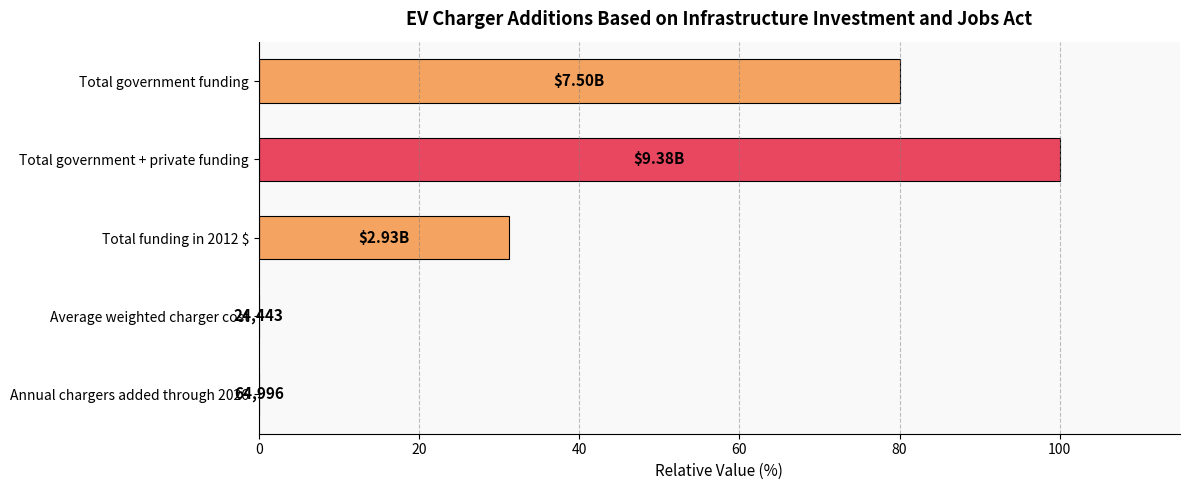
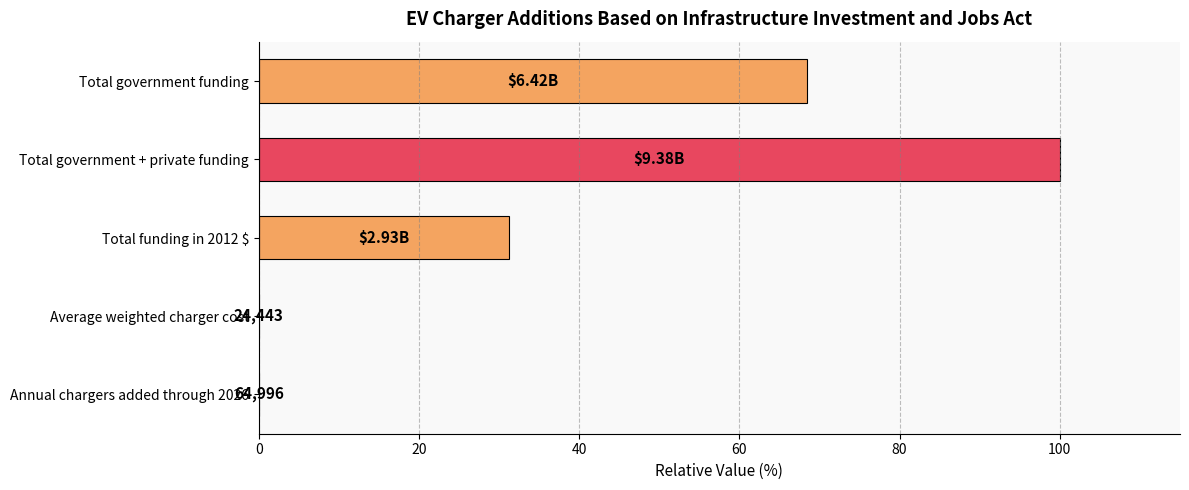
Total government funding: $7.50B -> $6.42B
